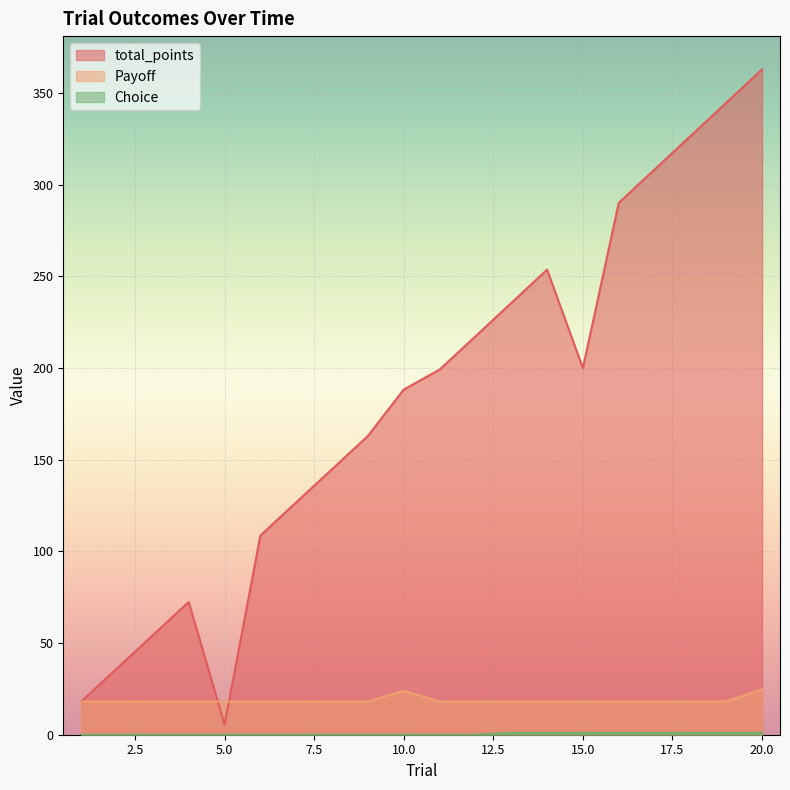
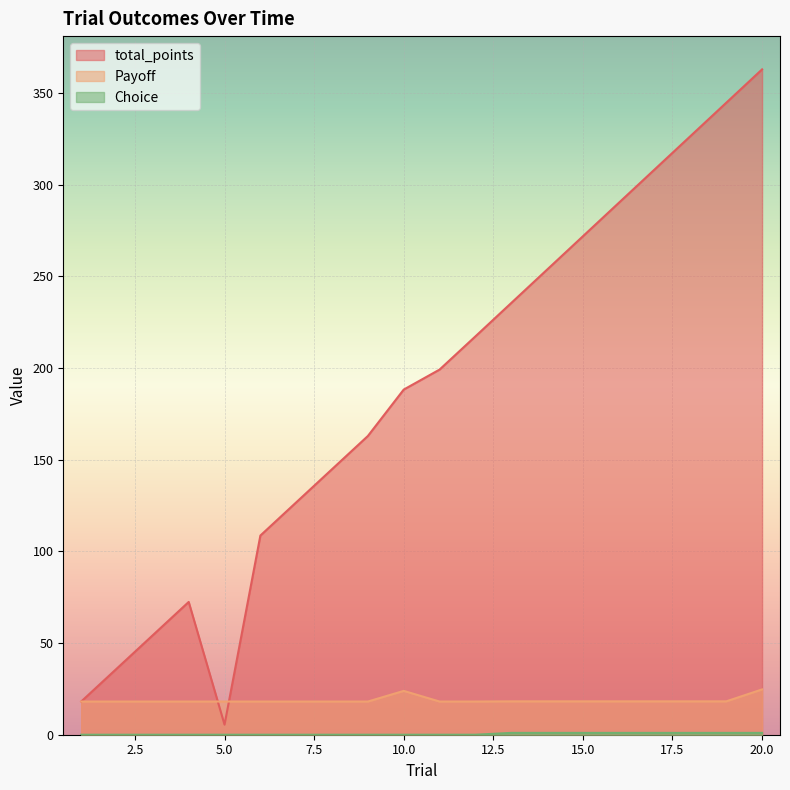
total_points, 15.0: 200 -> 272
